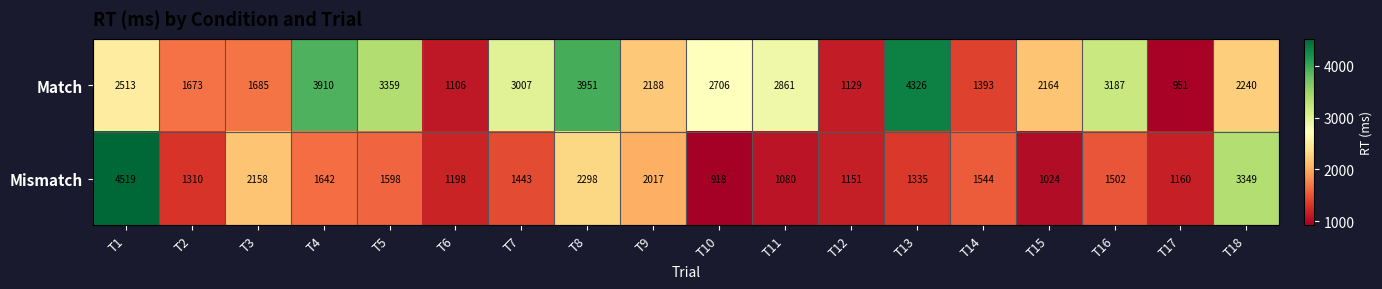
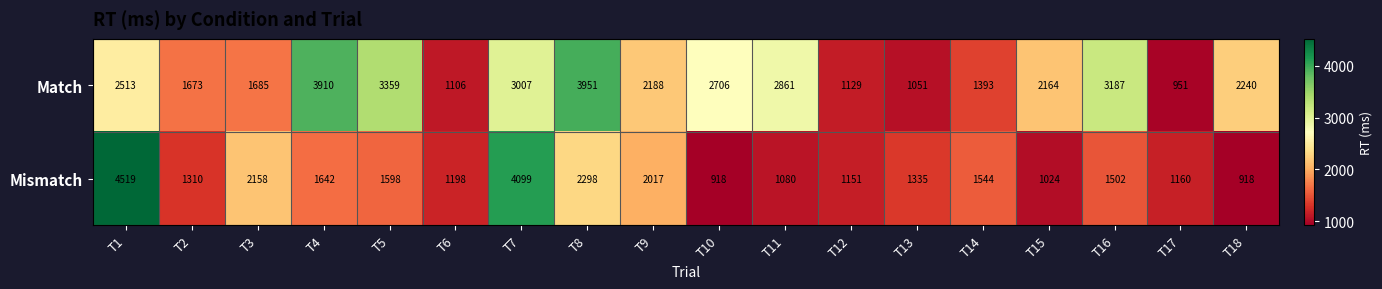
Match, T13: 4326 -> 1051
Mismatch, T7: 1443 -> 4099
Mismatch, T18: 3349 -> 918
